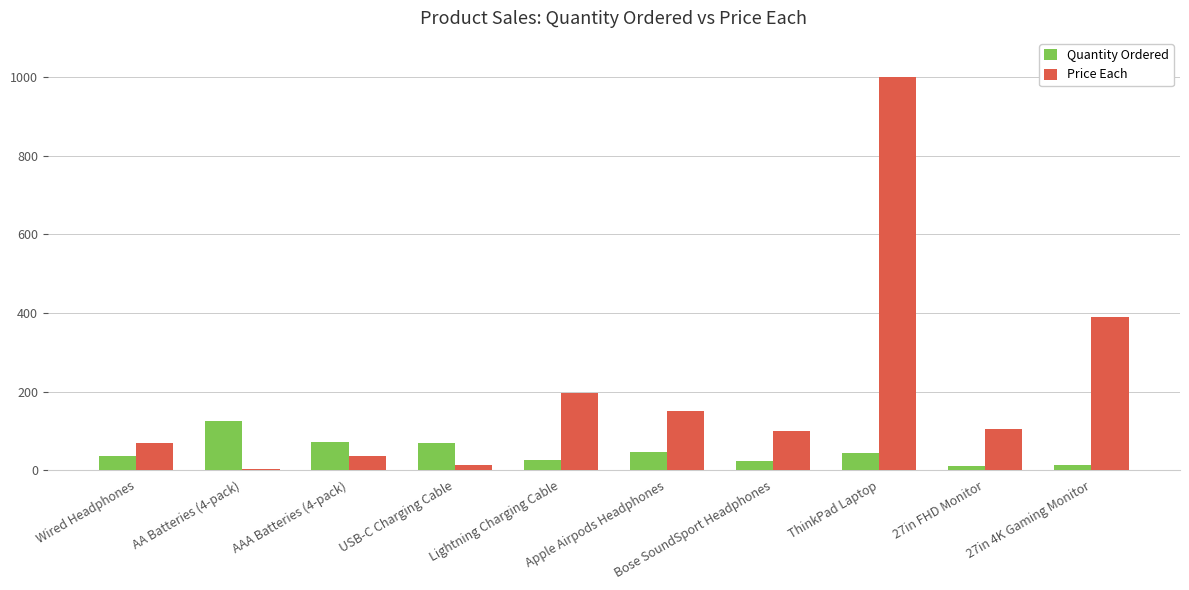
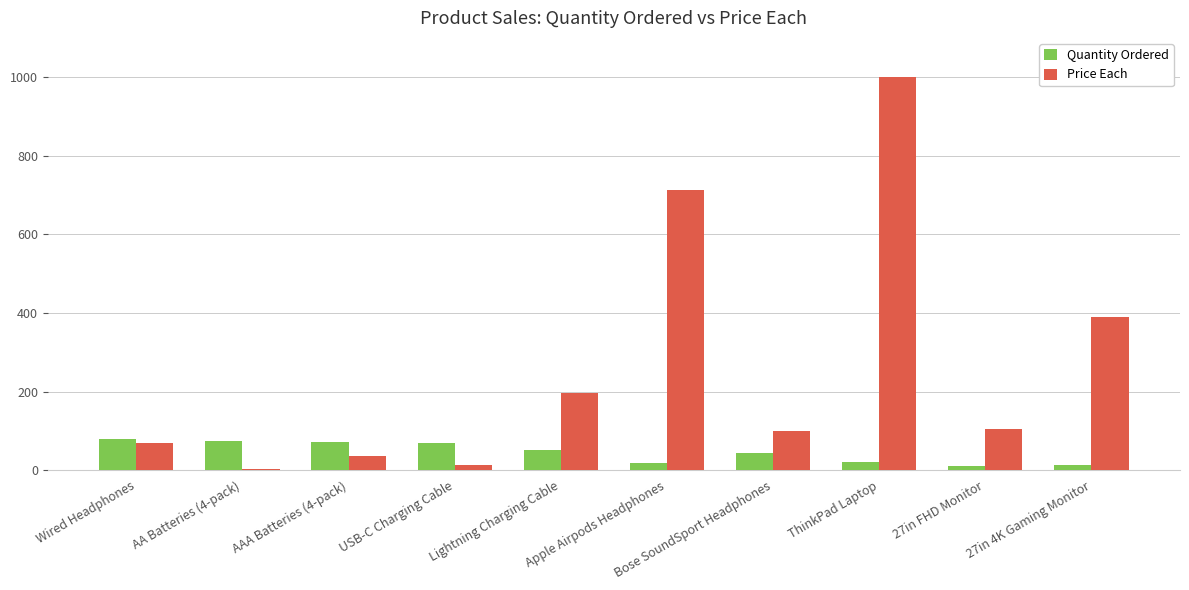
Quantity Ordered, Wired Headphones: 40 -> 80
Quantity Ordered, AA Batteries (4-pack): 130 -> 70
Quantity Ordered, Lightning Charging Cable: 30 -> 50
Quantity Ordered, Apple Airpods Headphones: 50 -> 20
Price Each, Apple Airpods Headphones: 150 -> 710
Quantity Ordered, Bose SoundSport Headphones: 20 -> 40
Quantity Ordered, ThinkPad Laptop: 40 -> 20
